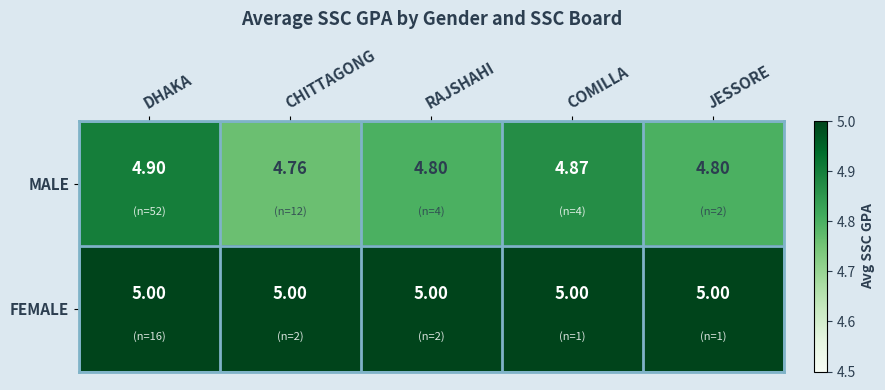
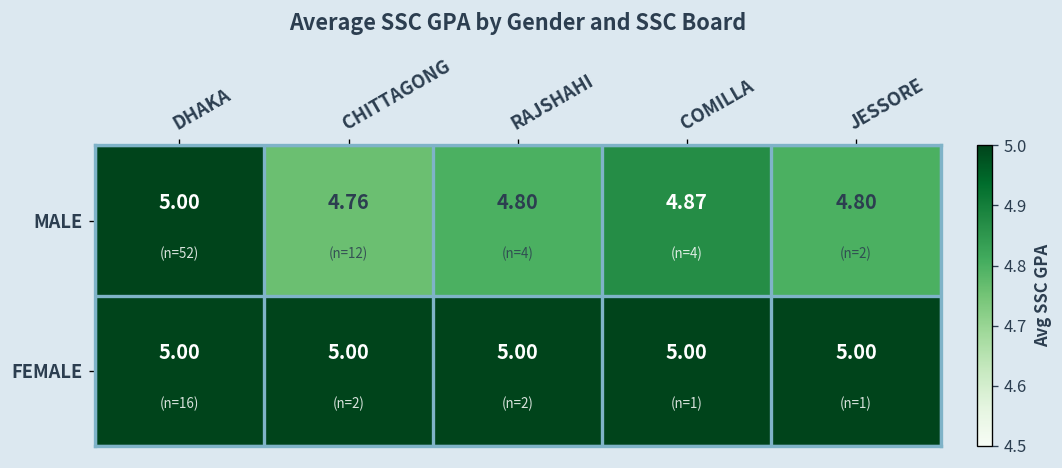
MALE, DHAKA: 4.90 -> 5.00
